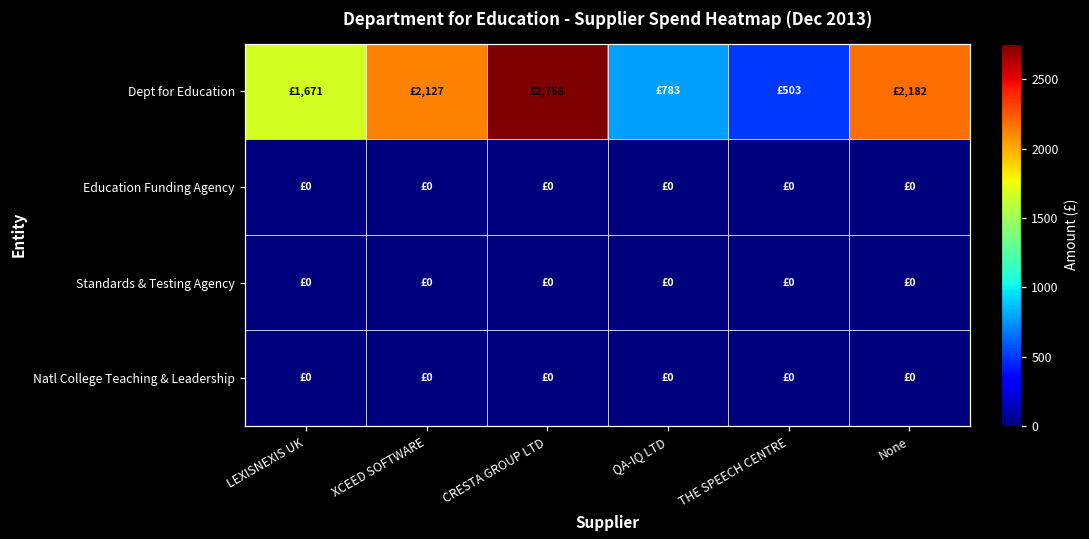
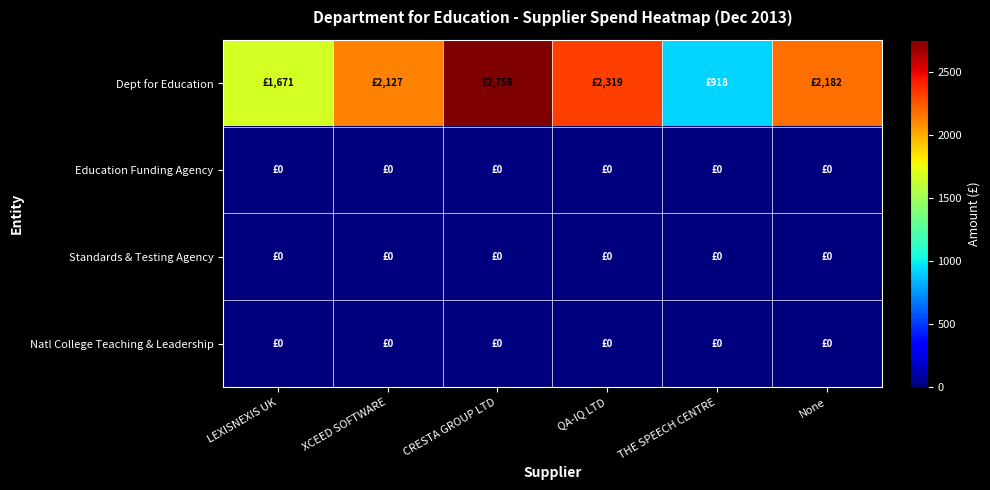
Dept for Education, QA-IQ LTD: £783 -> £2,319
Dept for Education, THE SPEECH CENTRE: £503 -> £918
